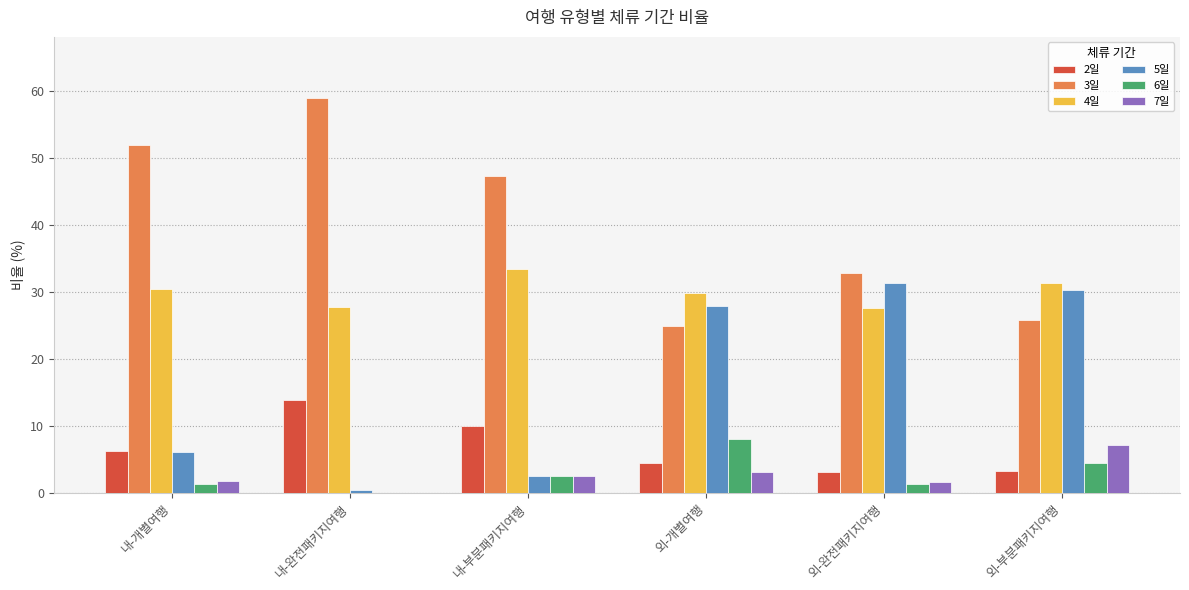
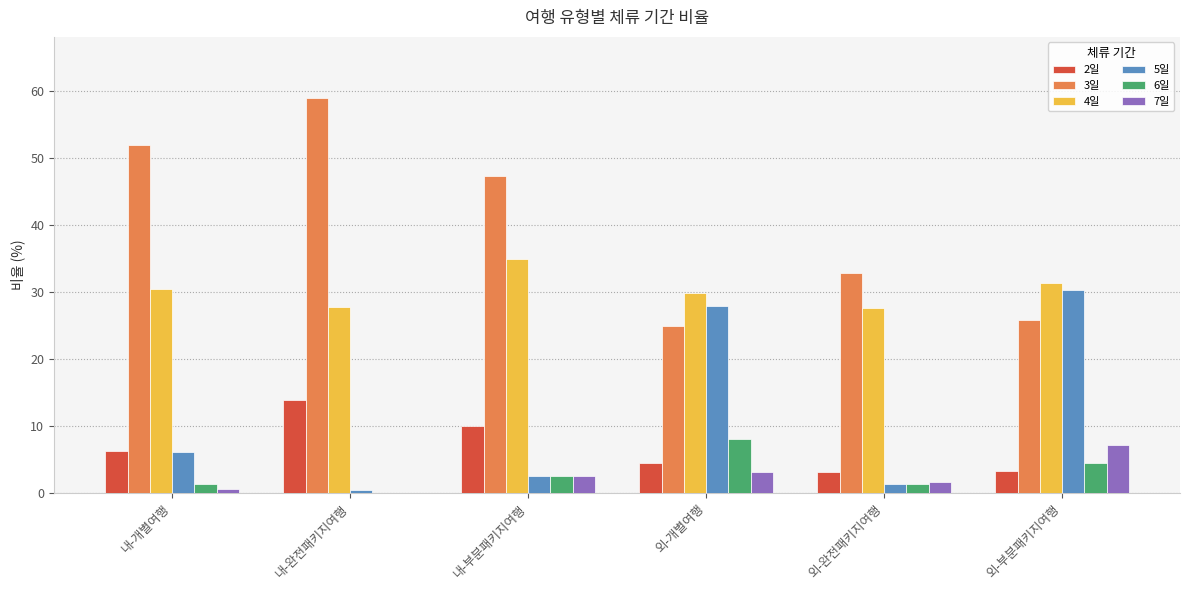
7일, 내-개별여행: 2 -> 1
4일, 내-부분패키지여행: 33 -> 35
5일, 외-완전패키지여행: 31 -> 1
